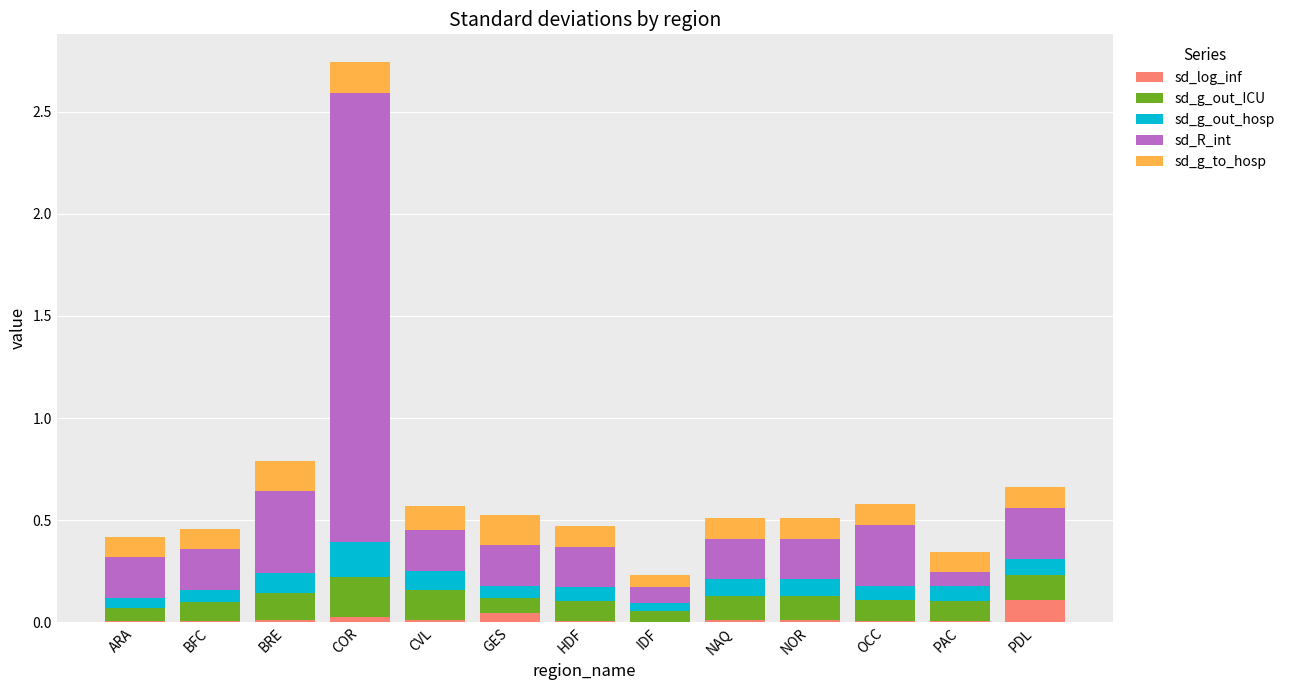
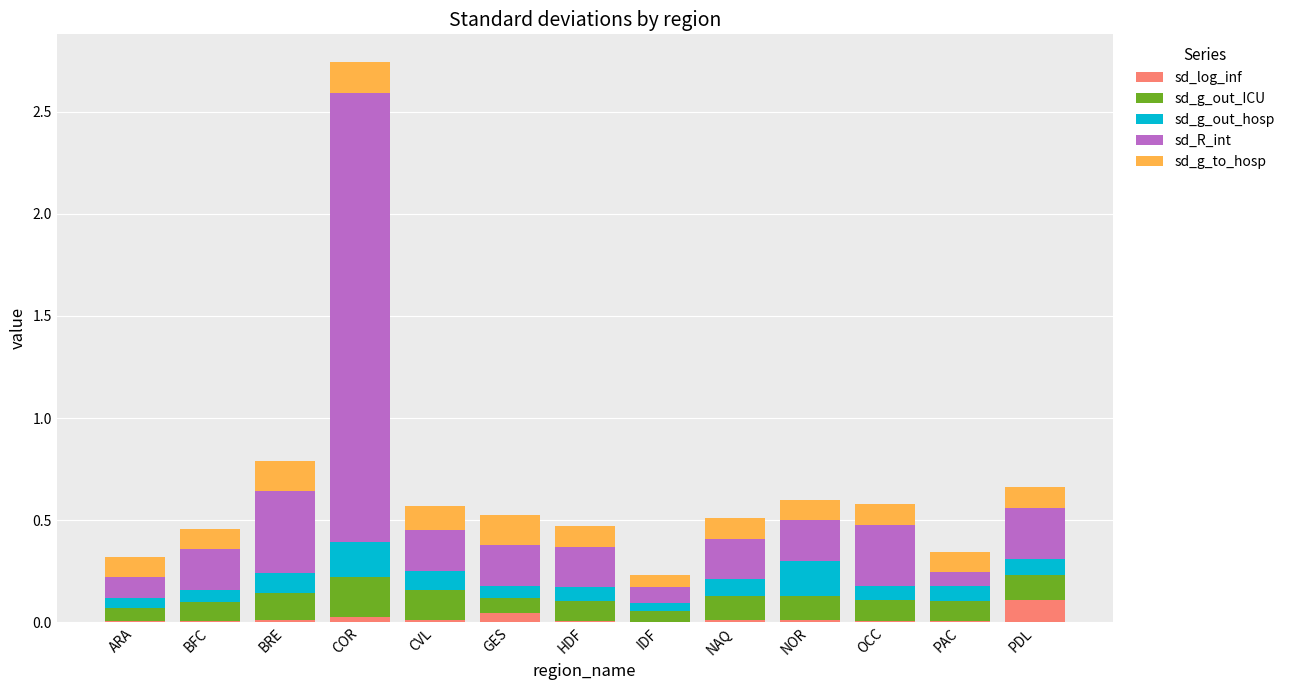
sd_R_int, ARA: 0.2 -> 0.1
sd_g_out_hosp, NOR: 0.08 -> 0.17
